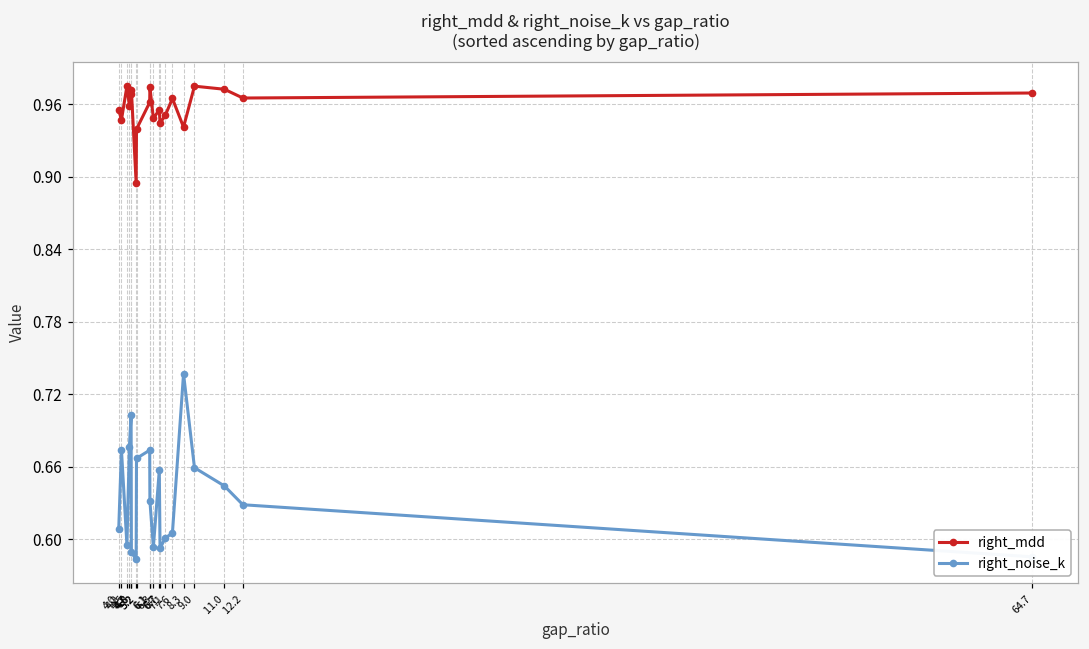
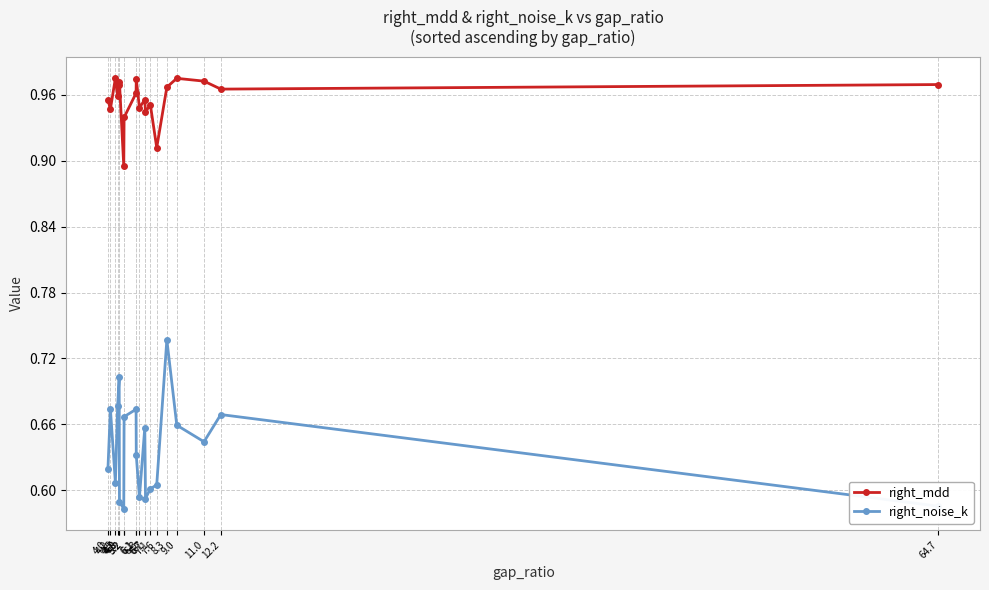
right_noise_k, 4.0: 0.609 -> 0.620
right_noise_k, 4.5: 0.595 -> 0.607
right_mdd, 7.6: 0.965 -> 0.912
right_mdd, 8.3: 0.941 -> 0.967
right_noise_k, 12.2: 0.629 -> 0.669
